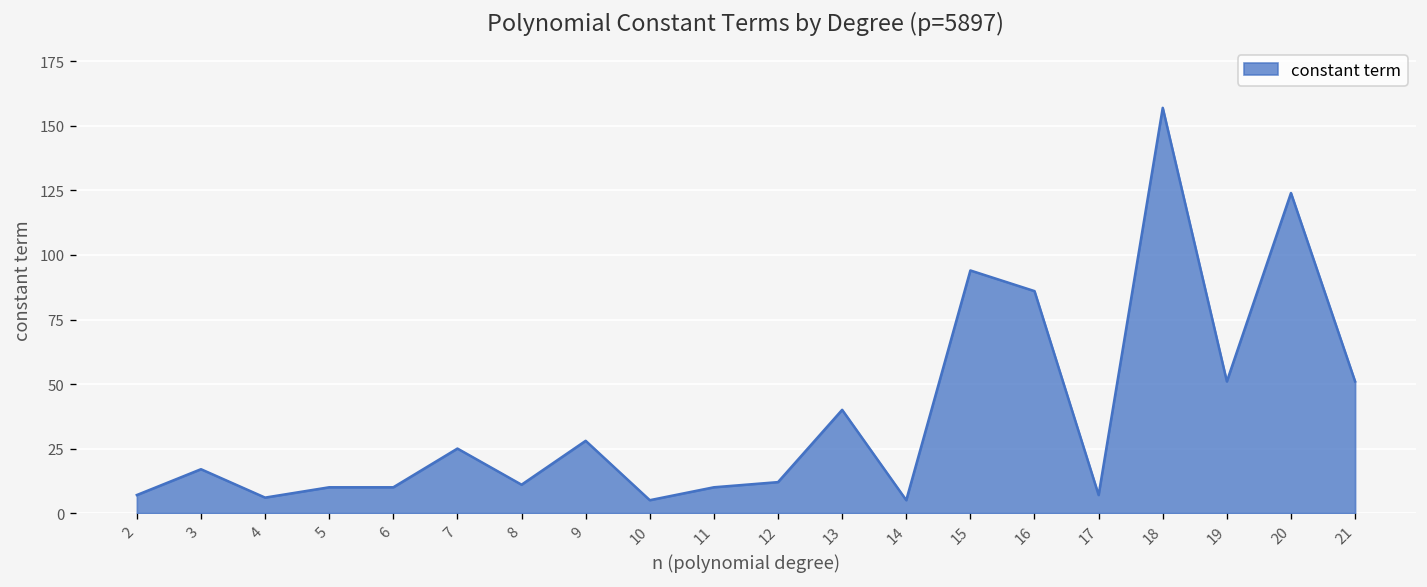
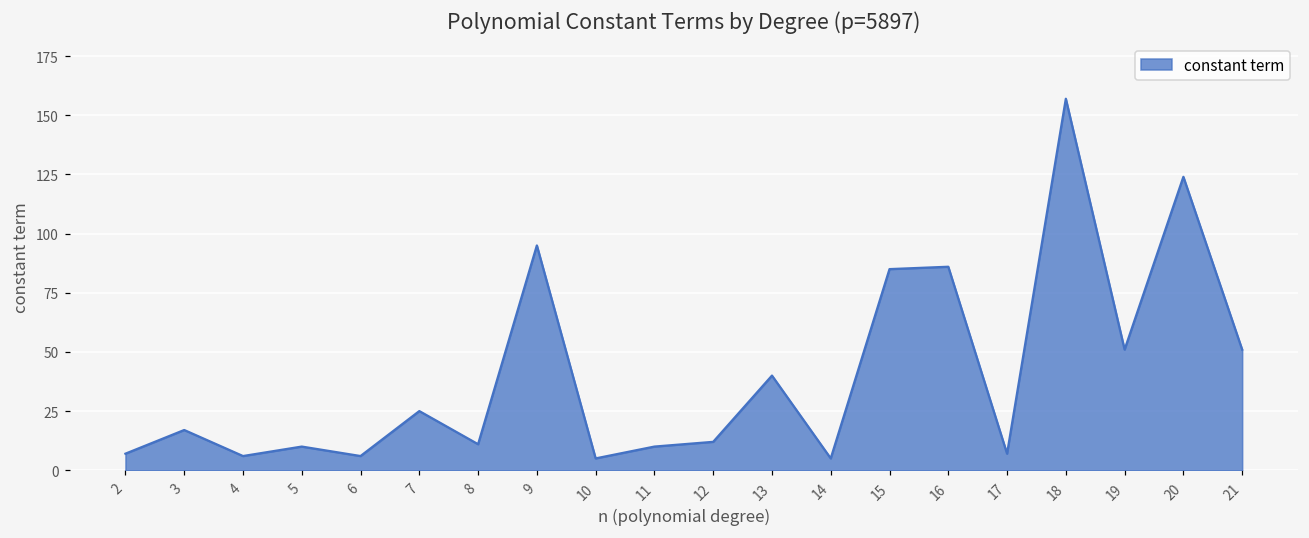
6: 10 -> 6
9: 28 -> 95
15: 94 -> 85
